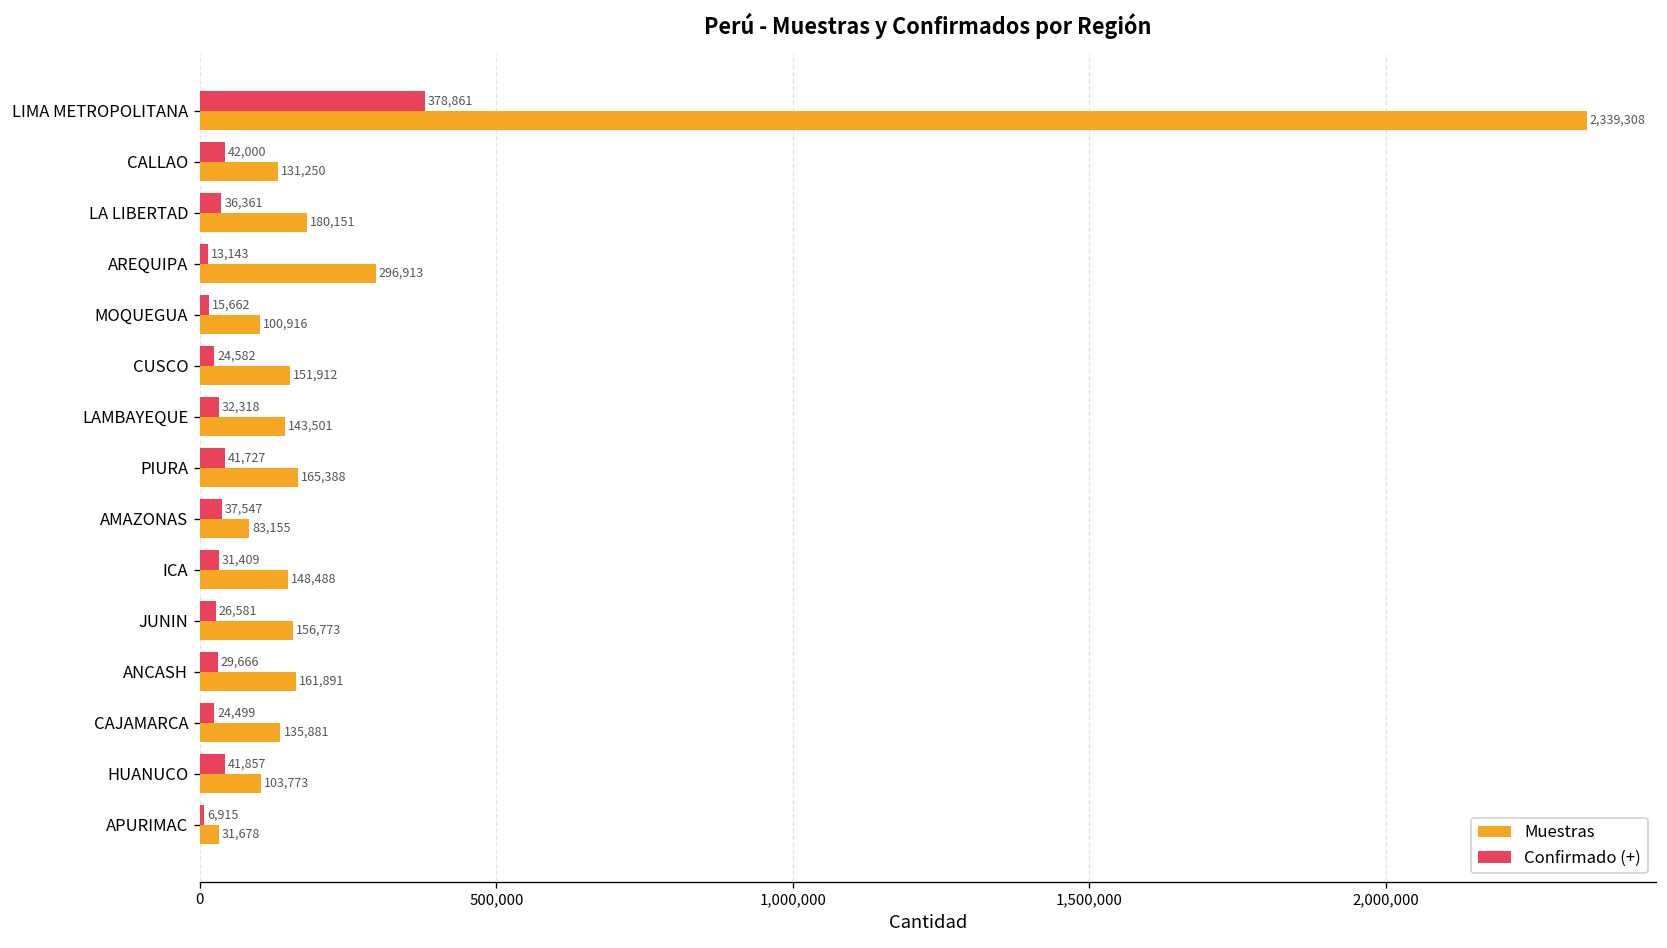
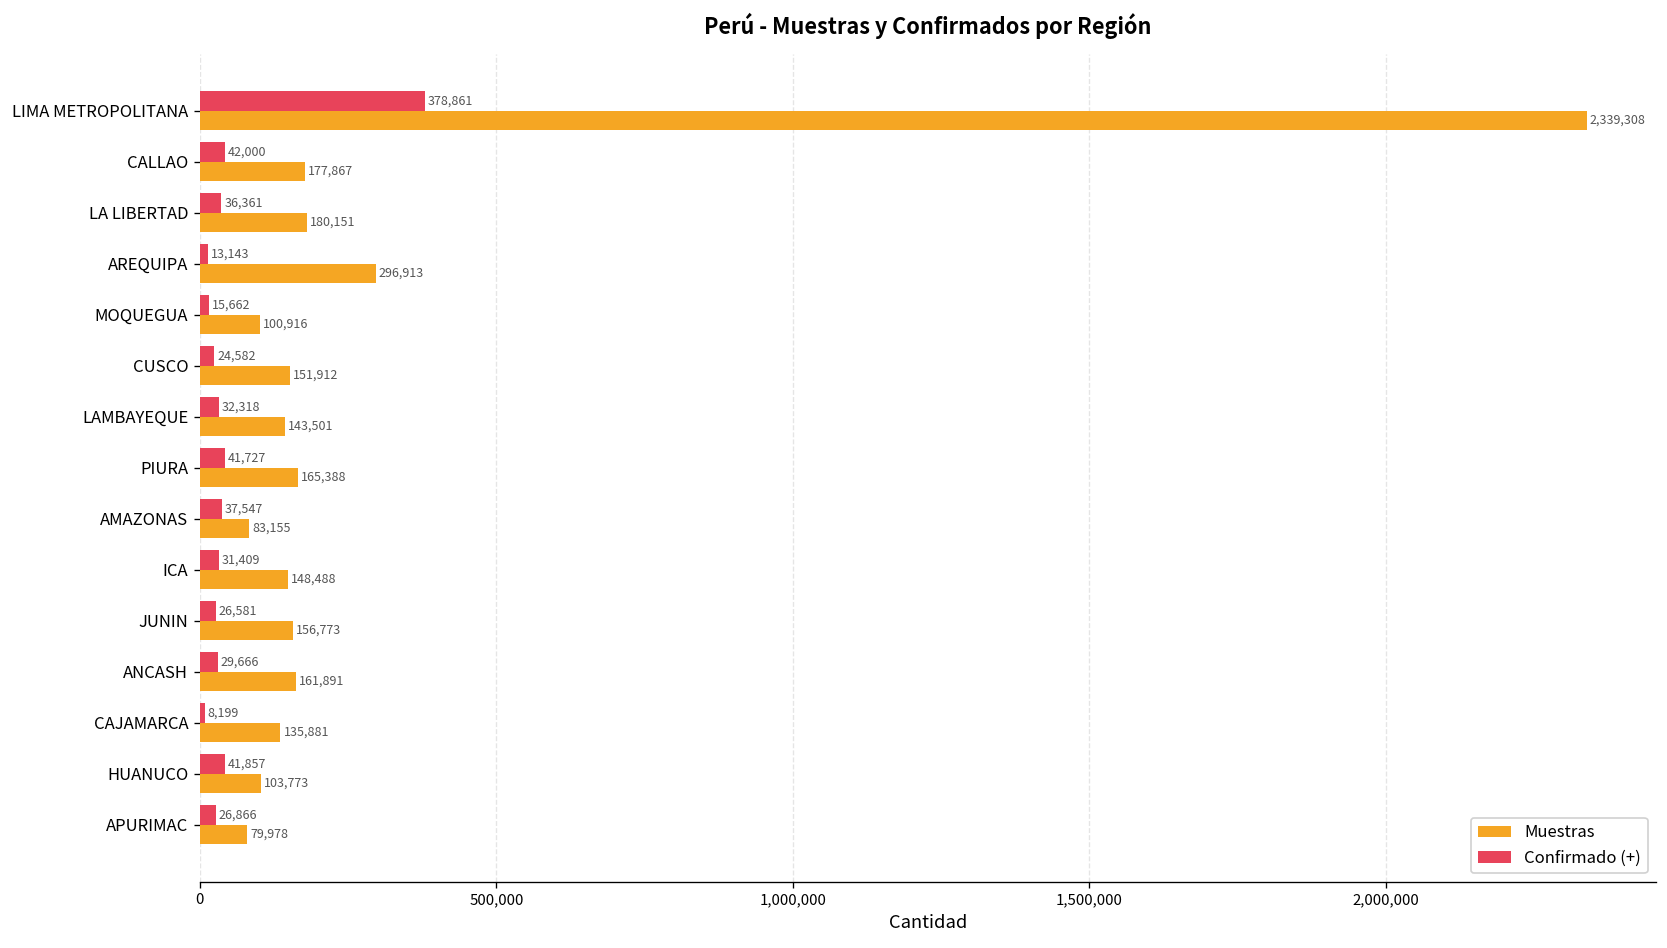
Muestras, CALLAO: 131,250 -> 177,867
Confirmado (+), CAJAMARCA: 24,499 -> 8,199
Confirmado (+), APURIMAC: 6,915 -> 26,866
Muestras, APURIMAC: 31,678 -> 79,978
